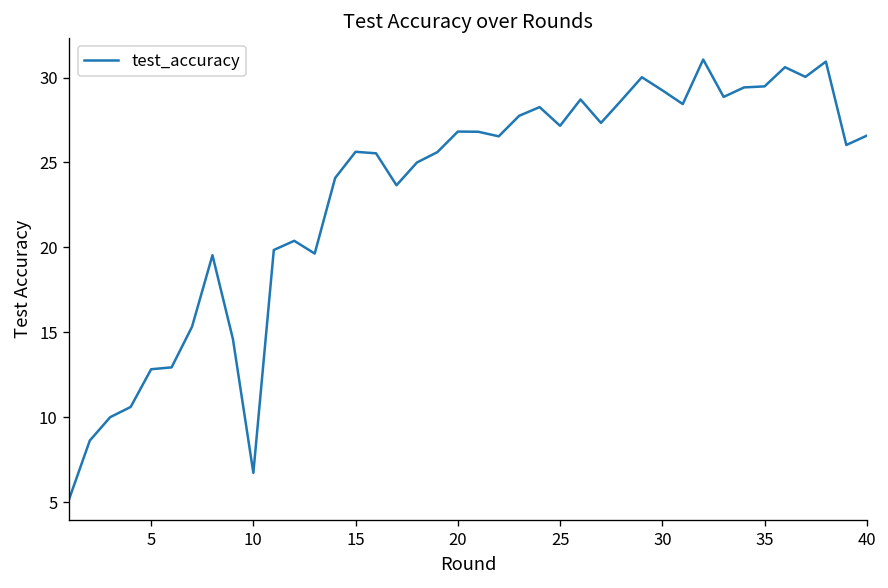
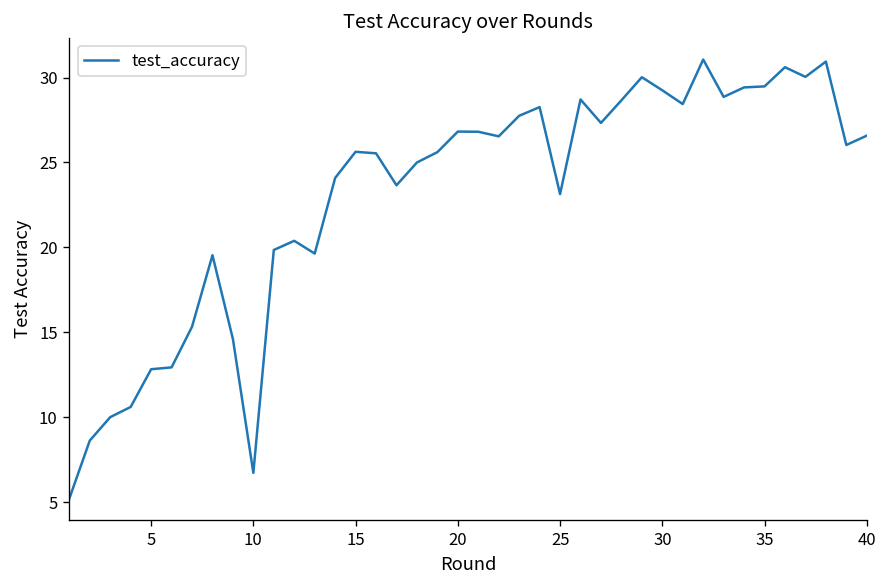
25: 27.2 -> 23.1
